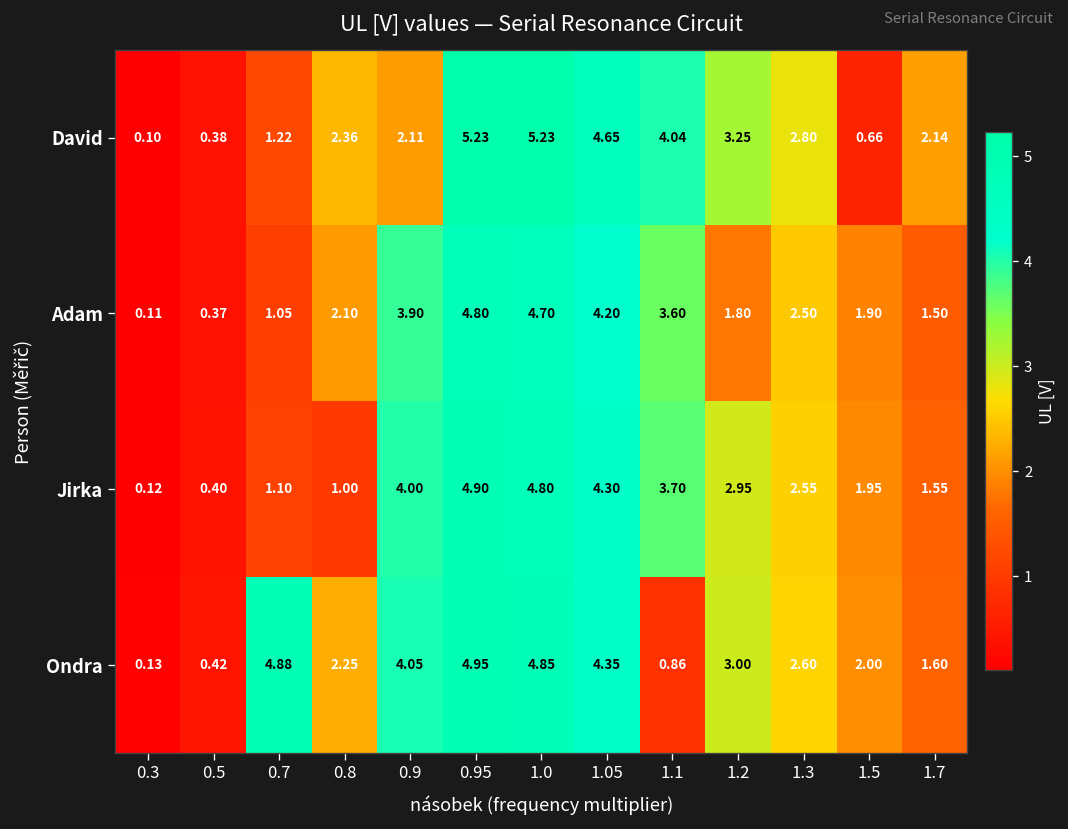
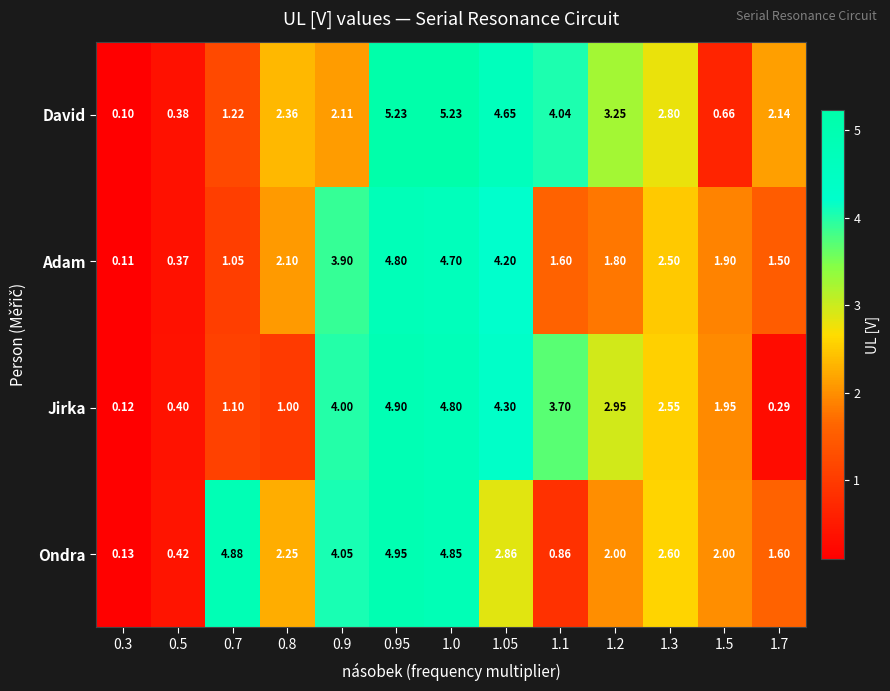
Adam, 1.1: 3.60 -> 1.60
Jirka, 1.7: 1.55 -> 0.29
Ondra, 1.05: 4.35 -> 2.86
Ondra, 1.2: 3.00 -> 2.00
